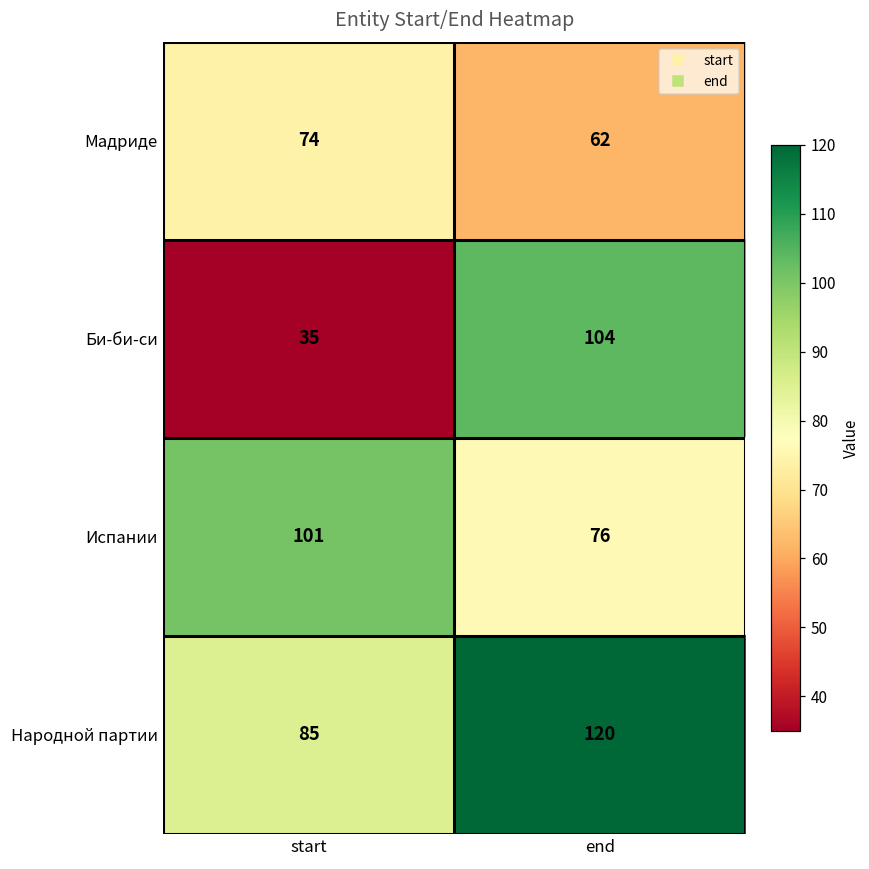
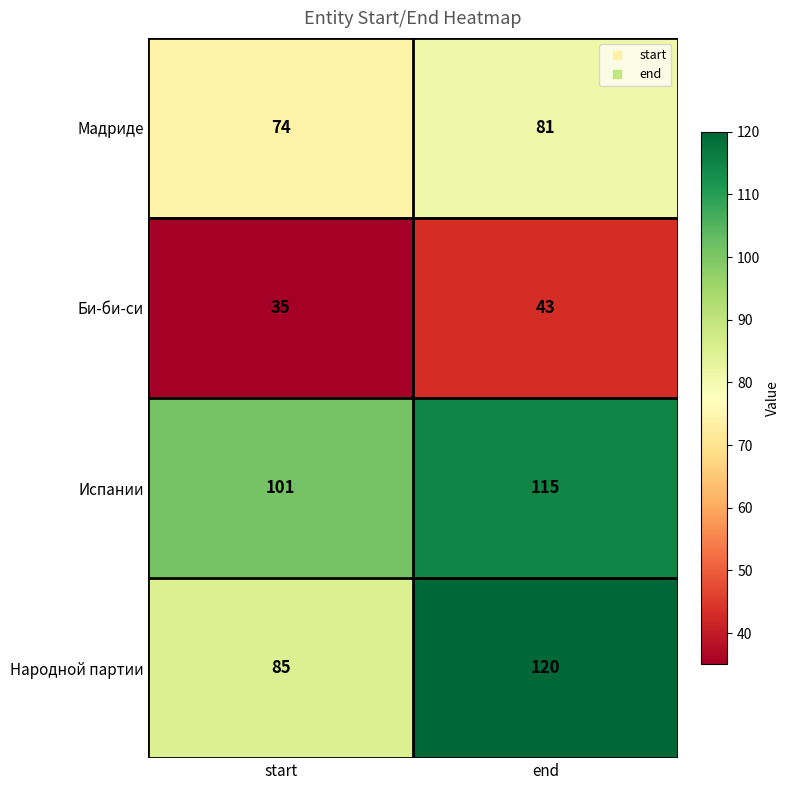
Мадриде, end: 62 -> 81
Би-би-си, end: 104 -> 43
Испании, end: 76 -> 115
